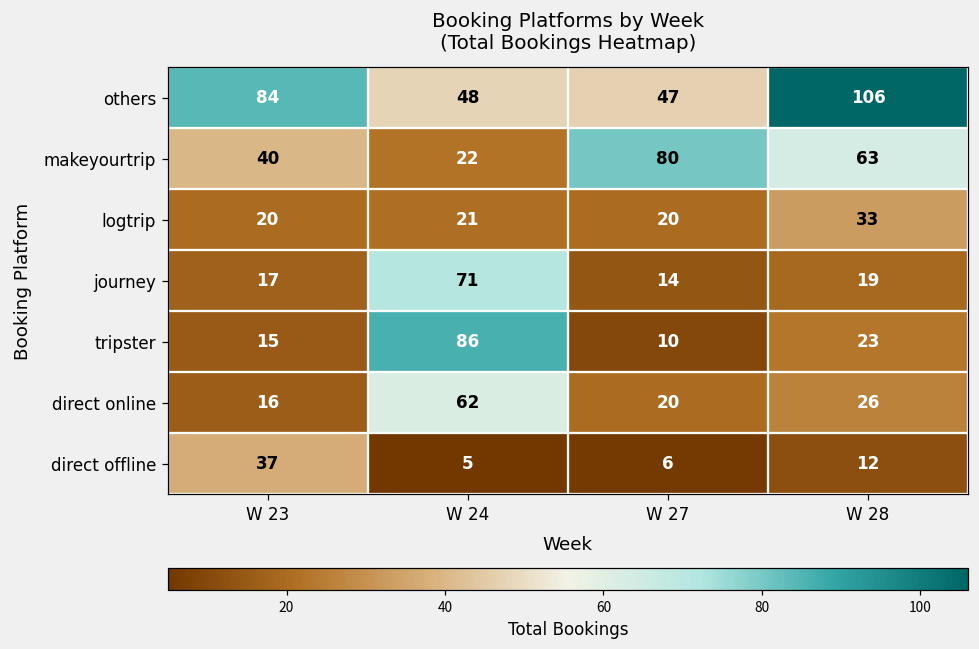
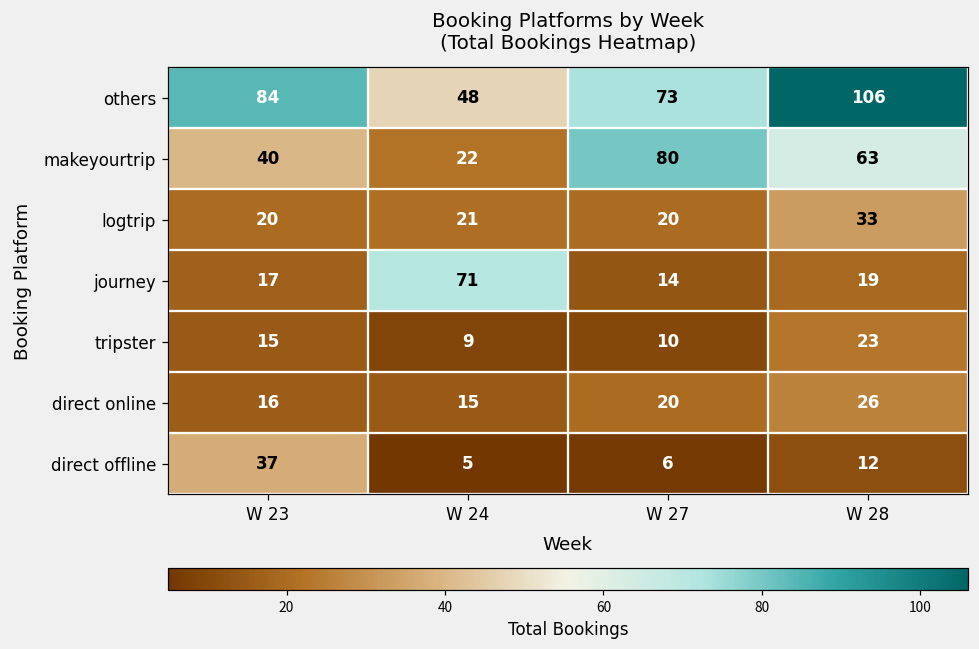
others, W 27: 47 -> 73
tripster, W 24: 86 -> 9
direct online, W 24: 62 -> 15
